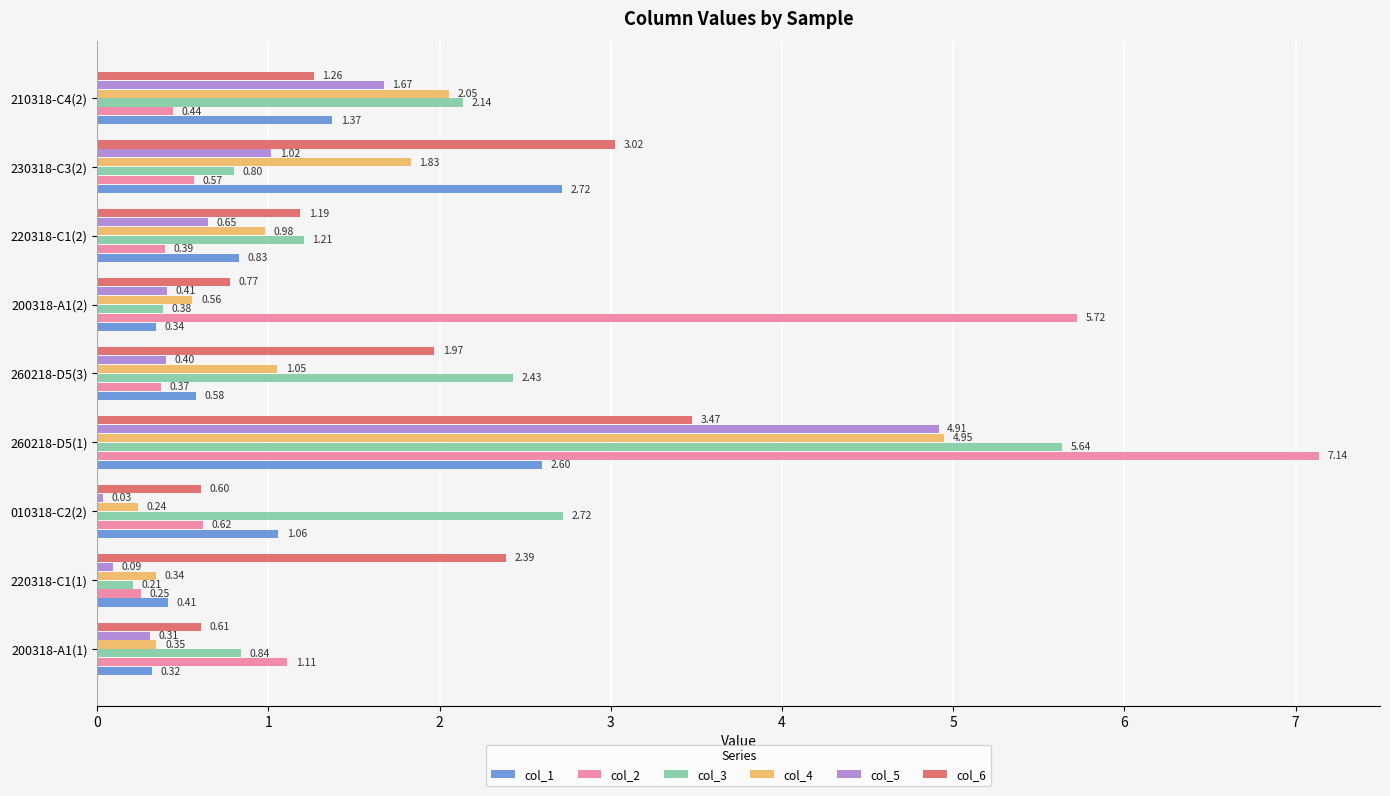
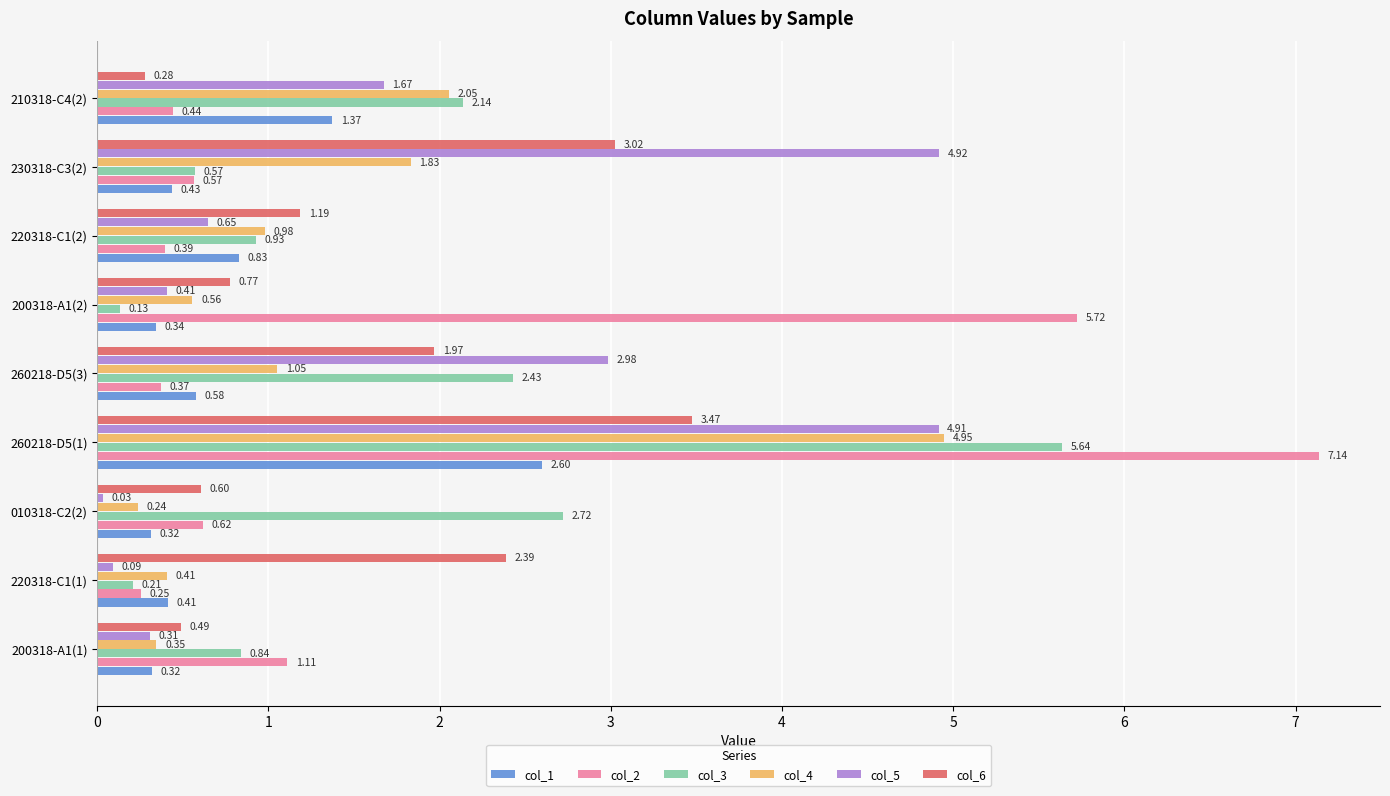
col_6, 210318-C4(2): 1.26 -> 0.28
col_5, 230318-C3(2): 1.02 -> 4.92
col_3, 230318-C3(2): 0.80 -> 0.57
col_1, 230318-C3(2): 2.72 -> 0.43
col_3, 220318-C1(2): 1.21 -> 0.93
col_3, 200318-A1(2): 0.38 -> 0.13
col_5, 260218-D5(3): 0.40 -> 2.98
col_1, 010318-C2(2): 1.06 -> 0.32
col_4, 220318-C1(1): 0.34 -> 0.41
col_6, 200318-A1(1): 0.61 -> 0.49
